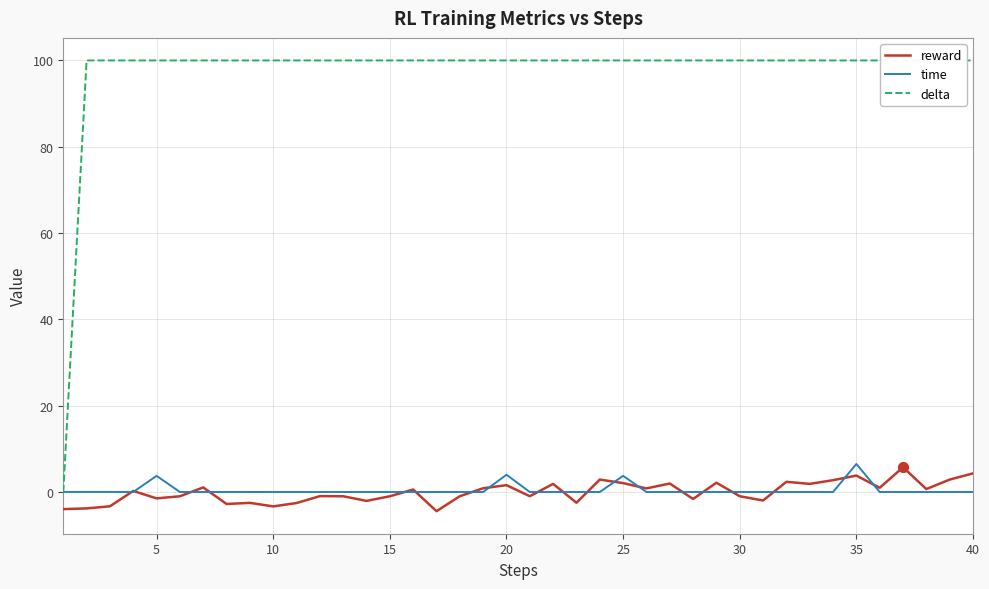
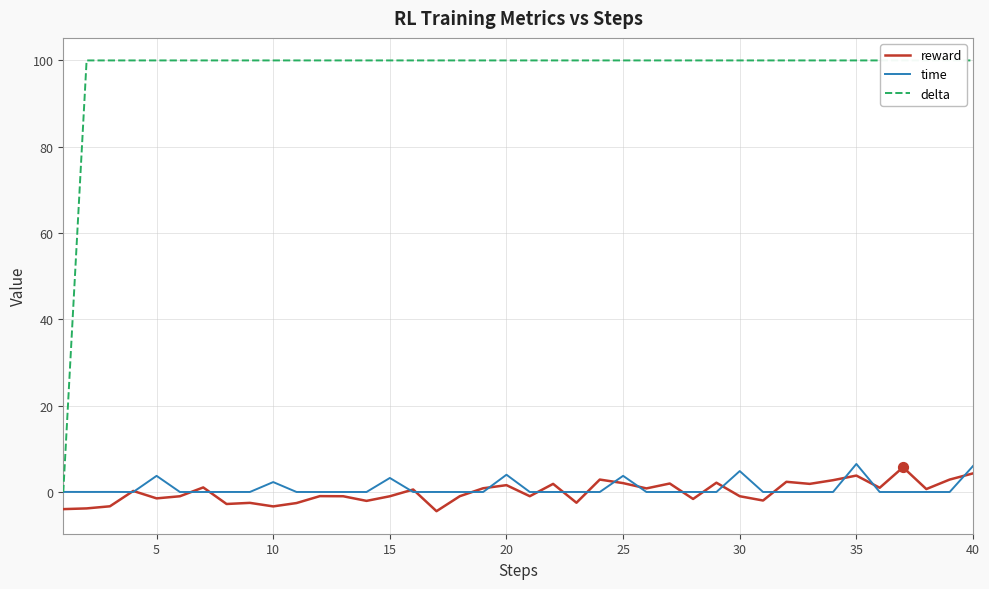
time, 10: 0 -> 2
time, 15: 0 -> 3
time, 30: 0 -> 5
time, 40: 0 -> 6
